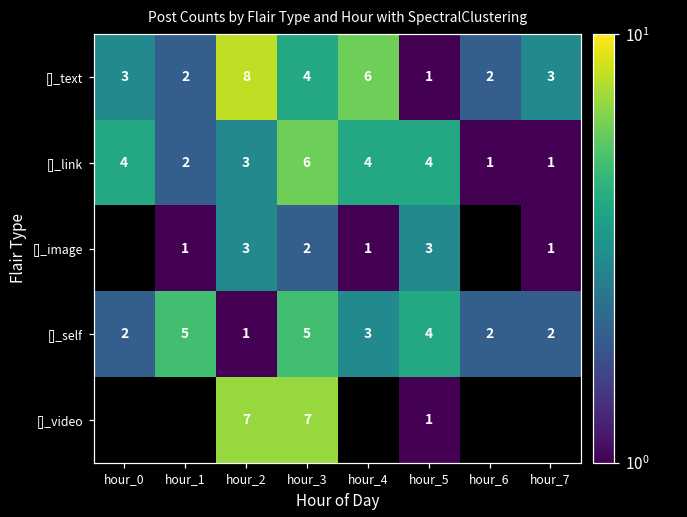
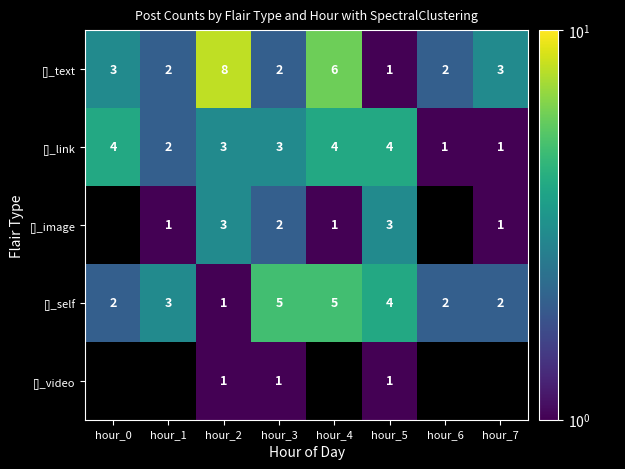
[]_text, hour_3: 4 -> 2
[]_link, hour_3: 6 -> 3
[]_self, hour_1: 5 -> 3
[]_self, hour_4: 3 -> 5
[]_video, hour_2: 7 -> 1
[]_video, hour_3: 7 -> 1
